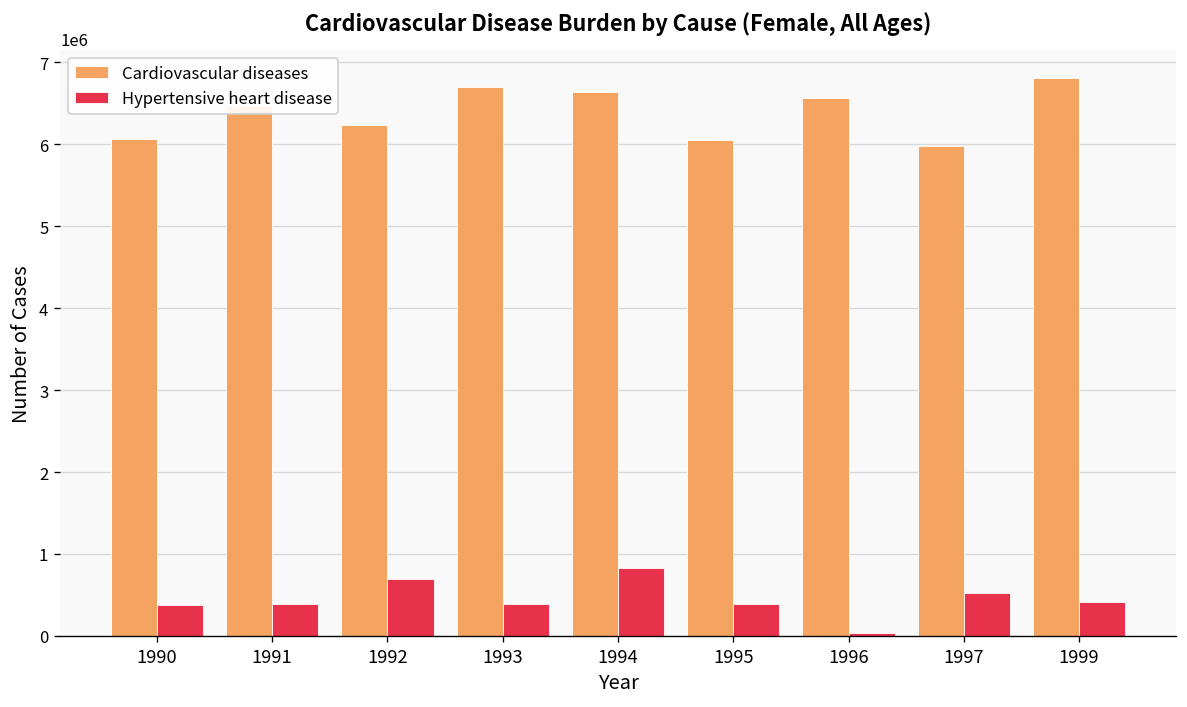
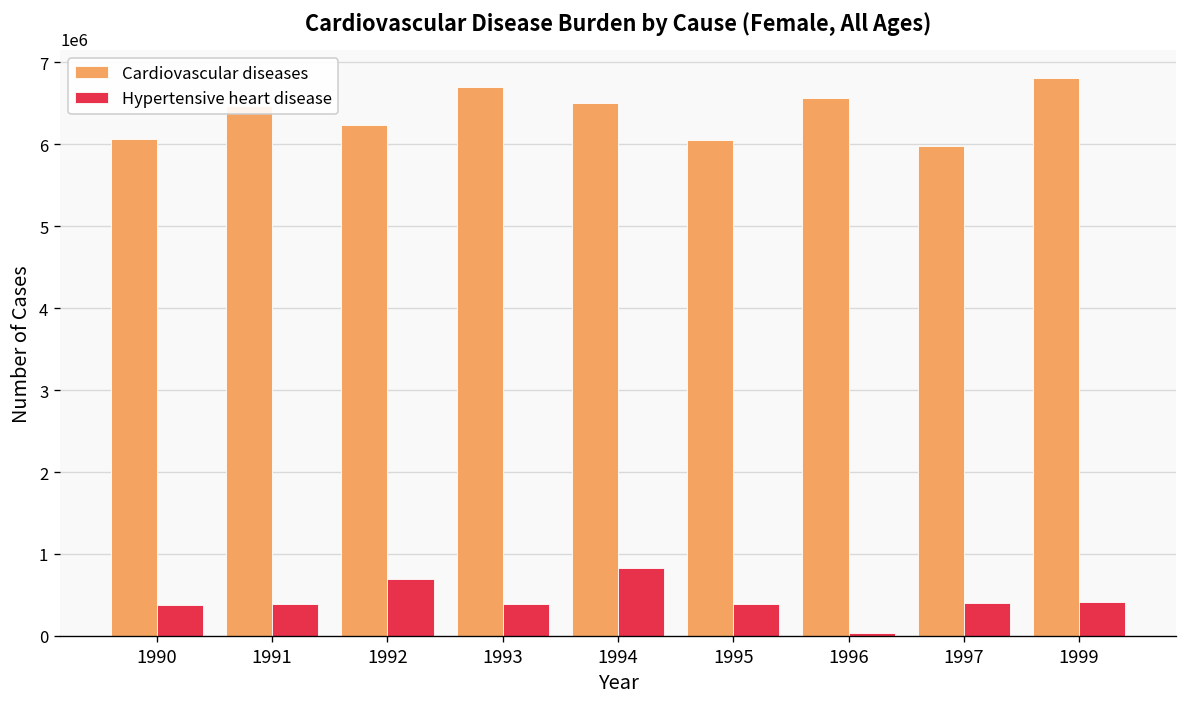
Cardiovascular diseases, 1994: 6600000 -> 6500000
Hypertensive heart disease, 1997: 500000 -> 400000
